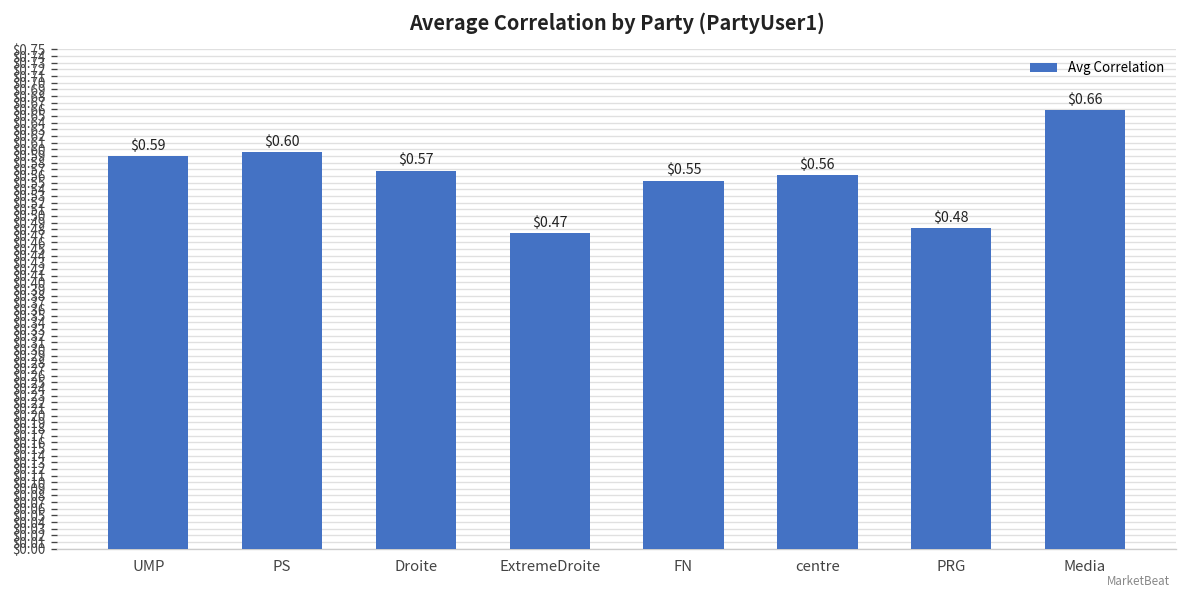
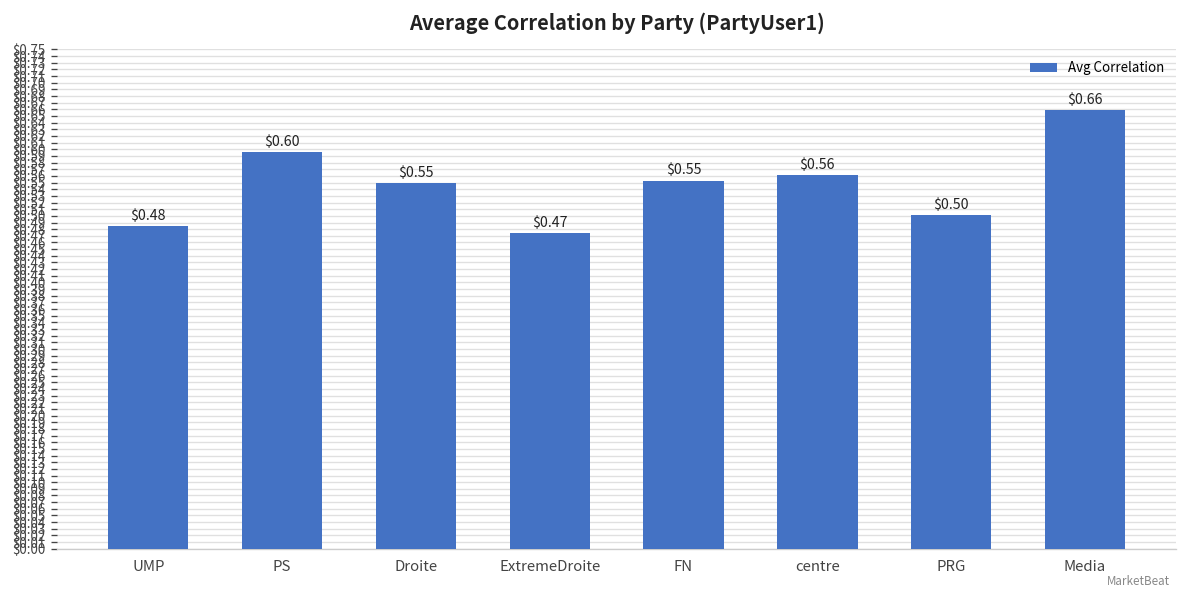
UMP: $0.59 -> $0.48
Droite: $0.57 -> $0.55
PRG: $0.48 -> $0.50
